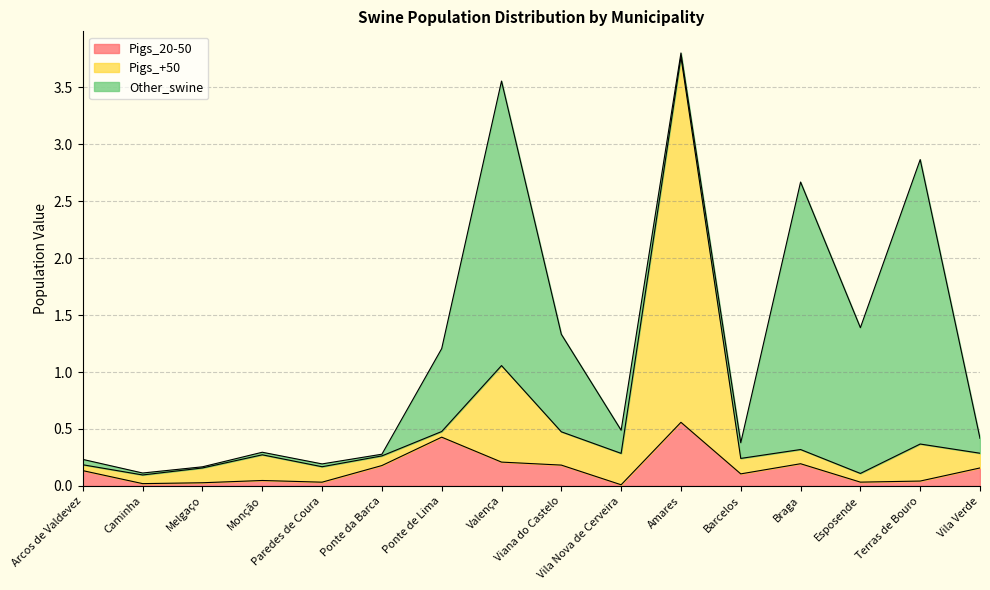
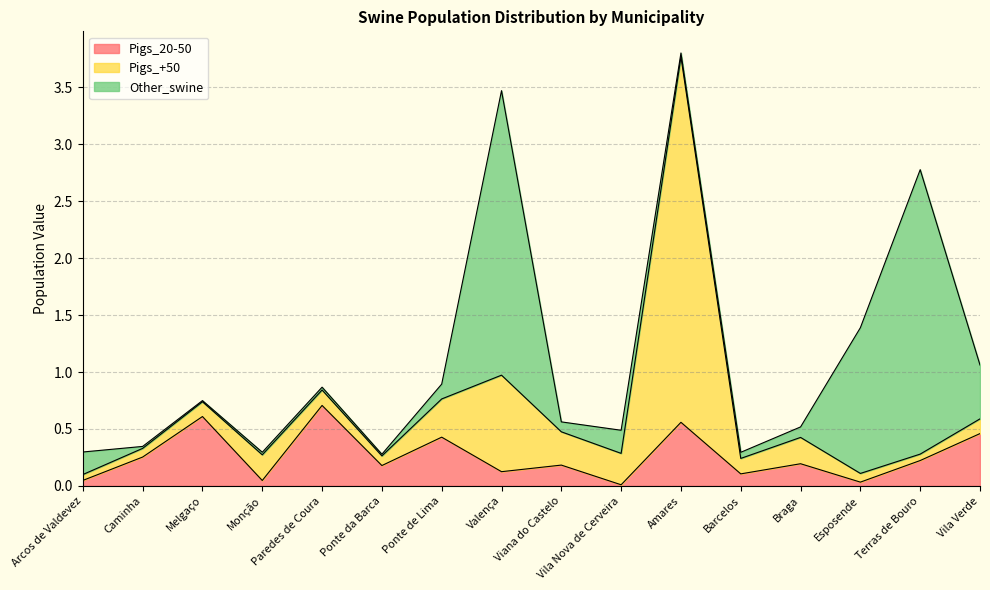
Pigs_20-50, Arcos de Valdevez: 0.13 -> 0.05
Other_swine, Arcos de Valdevez: 0.05 -> 0.20
Pigs_20-50, Caminha: 0.02 -> 0.25
Pigs_20-50, Melgaço: 0.03 -> 0.61
Pigs_20-50, Paredes de Coura: 0.03 -> 0.71
Pigs_+50, Ponte de Lima: 0.05 -> 0.34
Other_swine, Ponte de Lima: 0.73 -> 0.13
Pigs_20-50, Valença: 0.21 -> 0.12
Other_swine, Viana do Castelo: 0.86 -> 0.09
Other_swine, Barcelos: 0.14 -> 0.05
Pigs_+50, Braga: 0.12 -> 0.23
Other_swine, Braga: 2.35 -> 0.09
Pigs_20-50, Terras de Bouro: 0.04 -> 0.22
Pigs_+50, Terras de Bouro: 0.33 -> 0.06
Pigs_20-50, Vila Verde: 0.16 -> 0.46
Other_swine, Vila Verde: 0.13 -> 0.47
